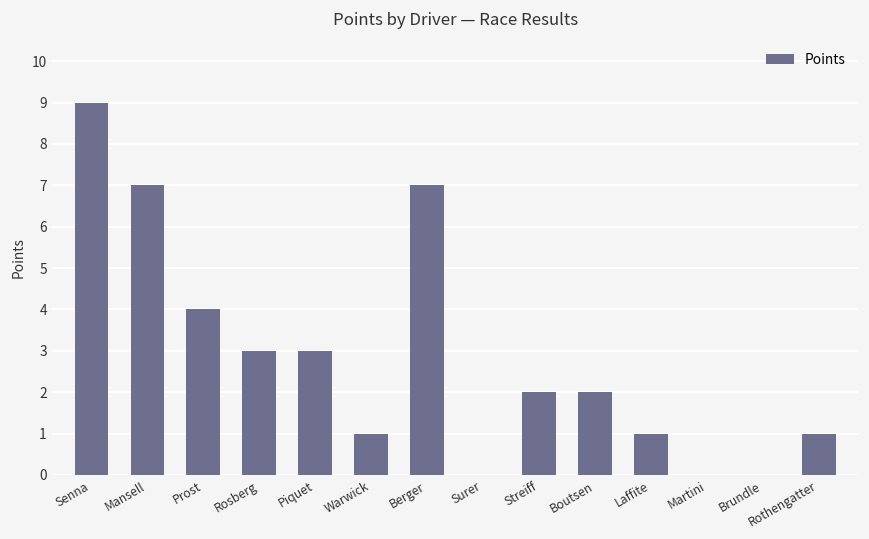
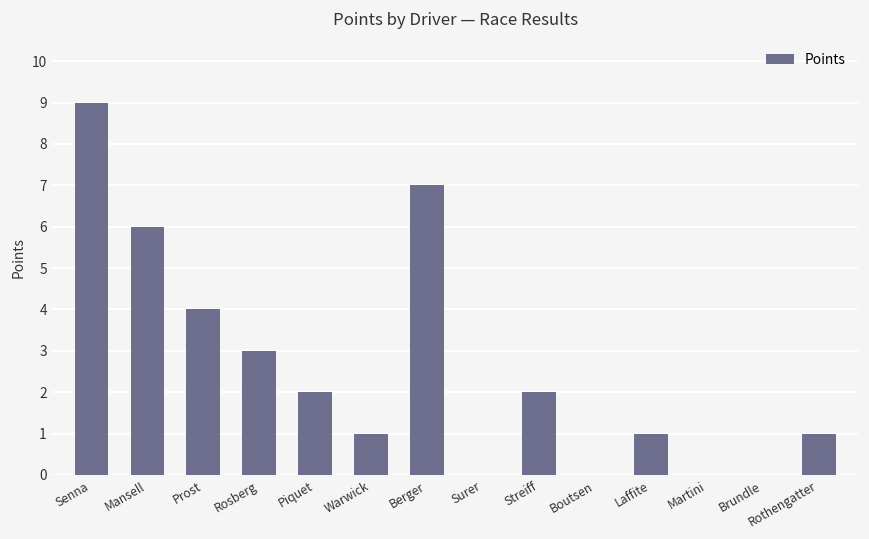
Mansell: 7 -> 6
Piquet: 3 -> 2
Boutsen: 2 -> 0
